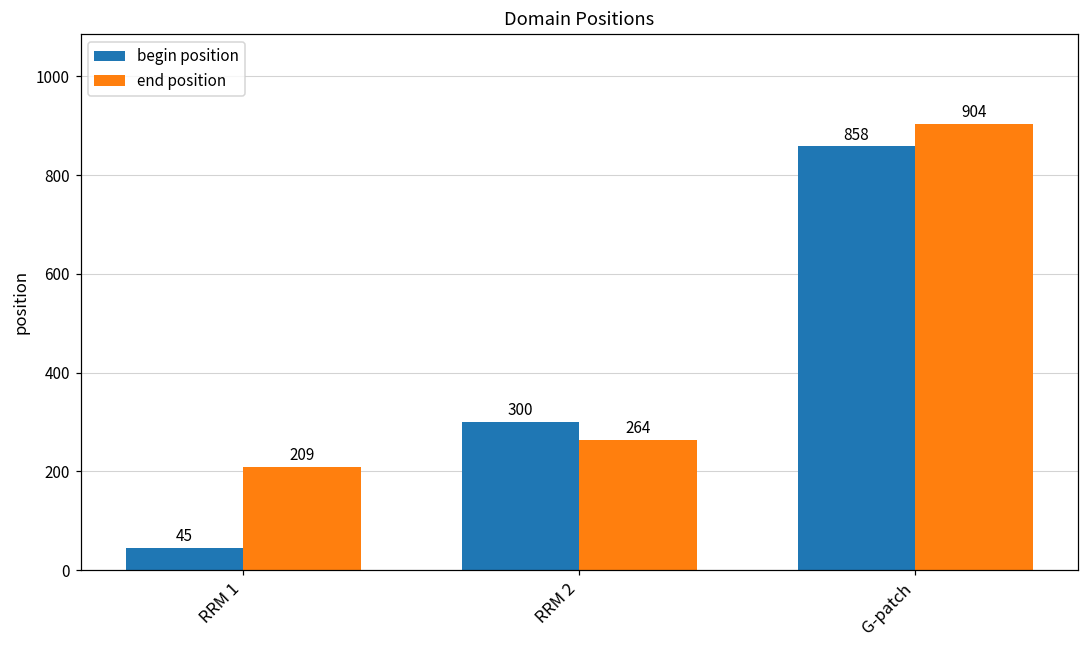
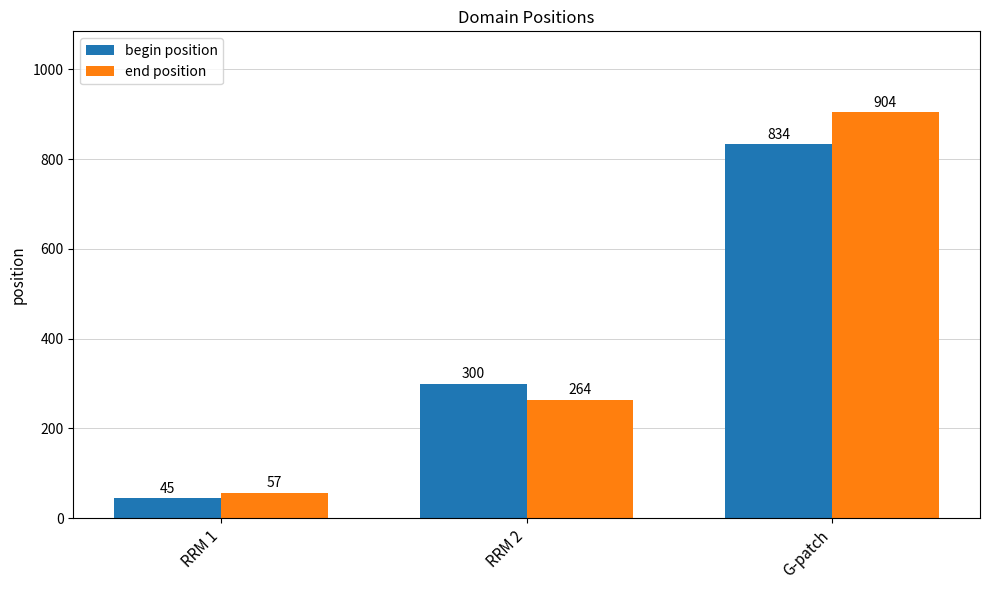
end position, RRM 1: 209 -> 57
begin position, G-patch: 858 -> 834
